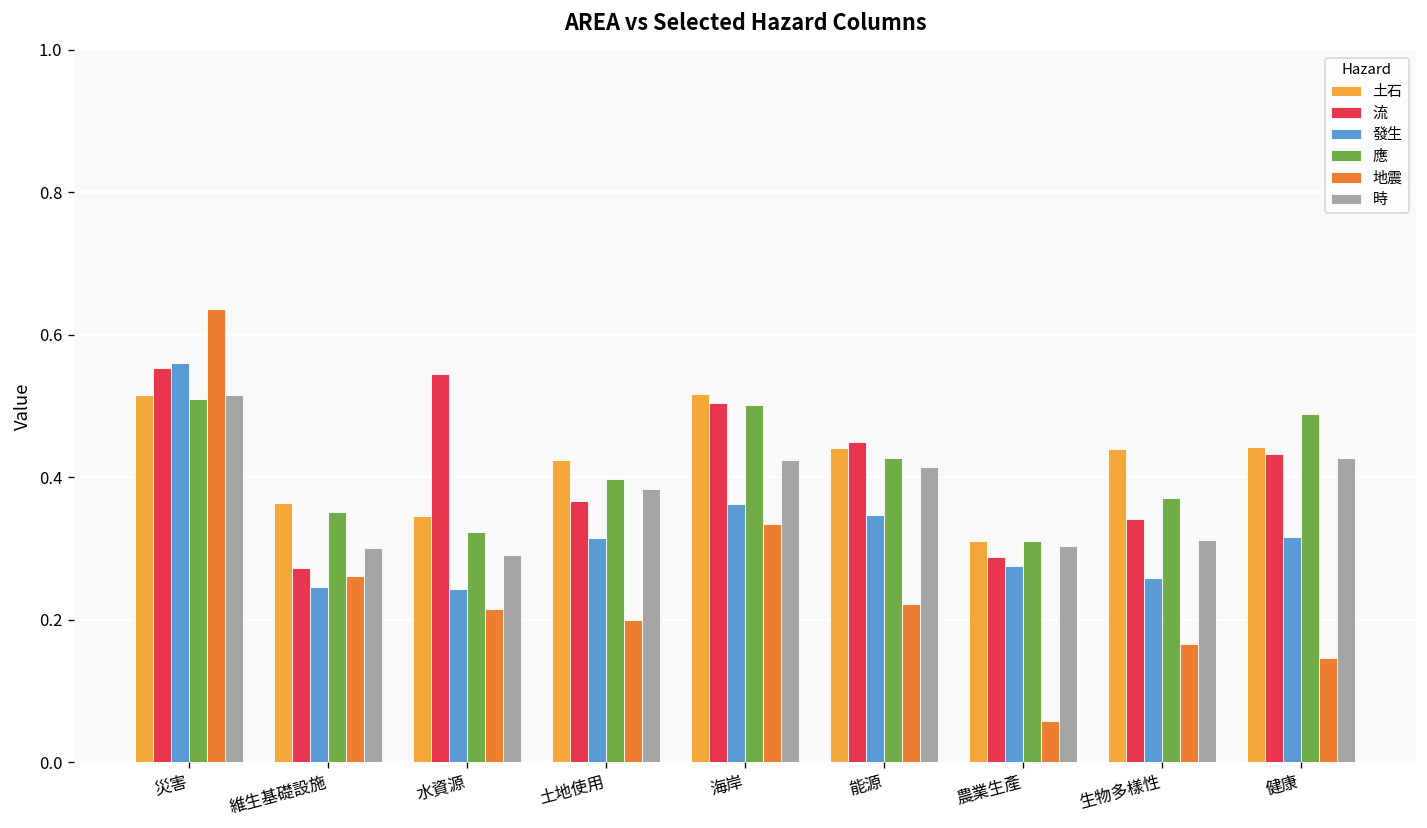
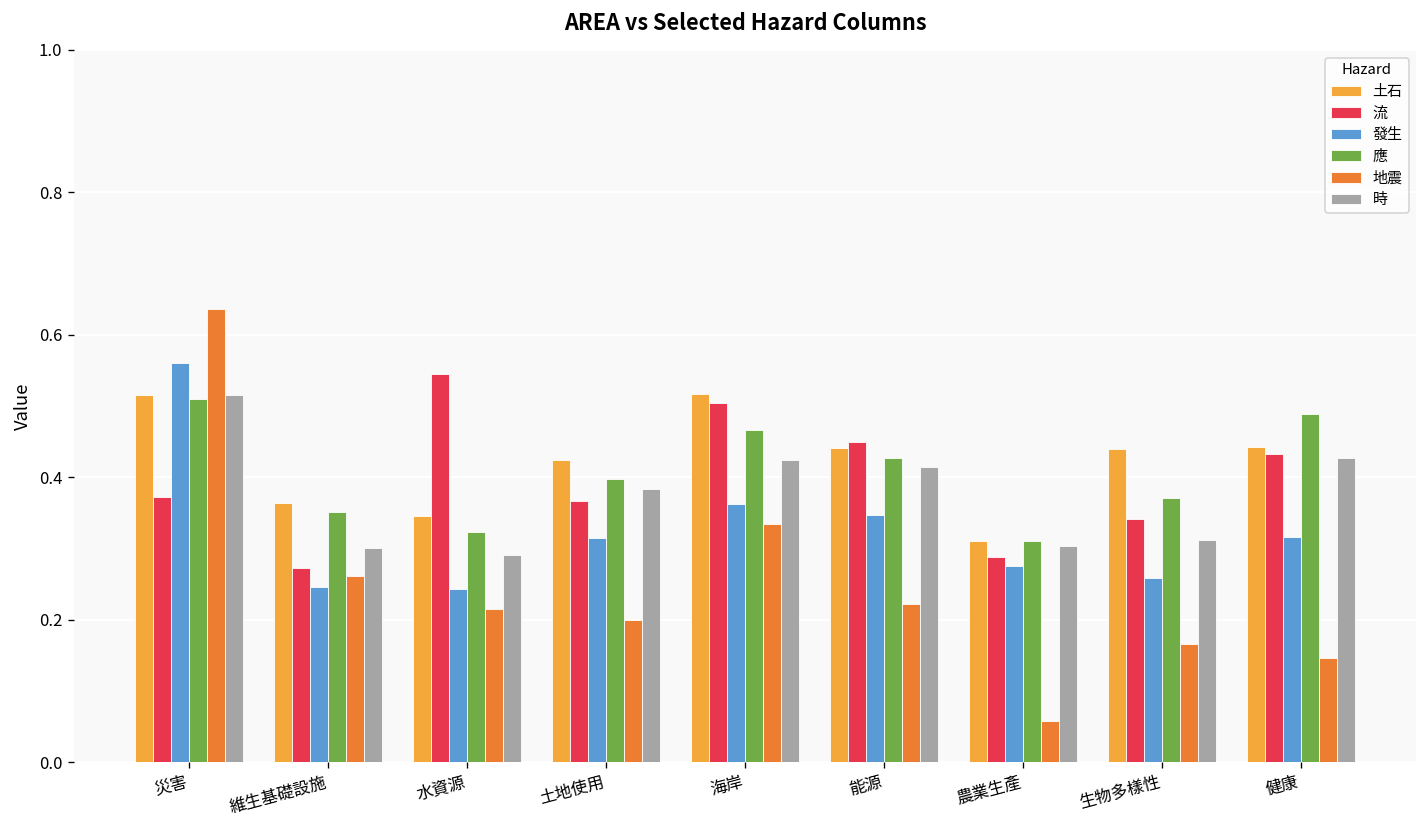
流, 災害: 0.55 -> 0.37
應, 海岸: 0.50 -> 0.47
